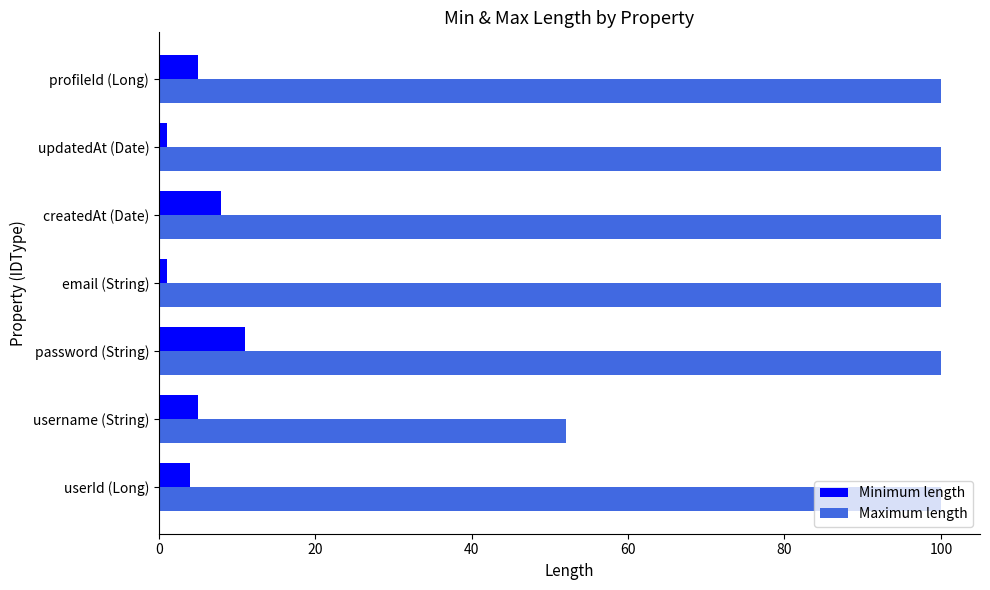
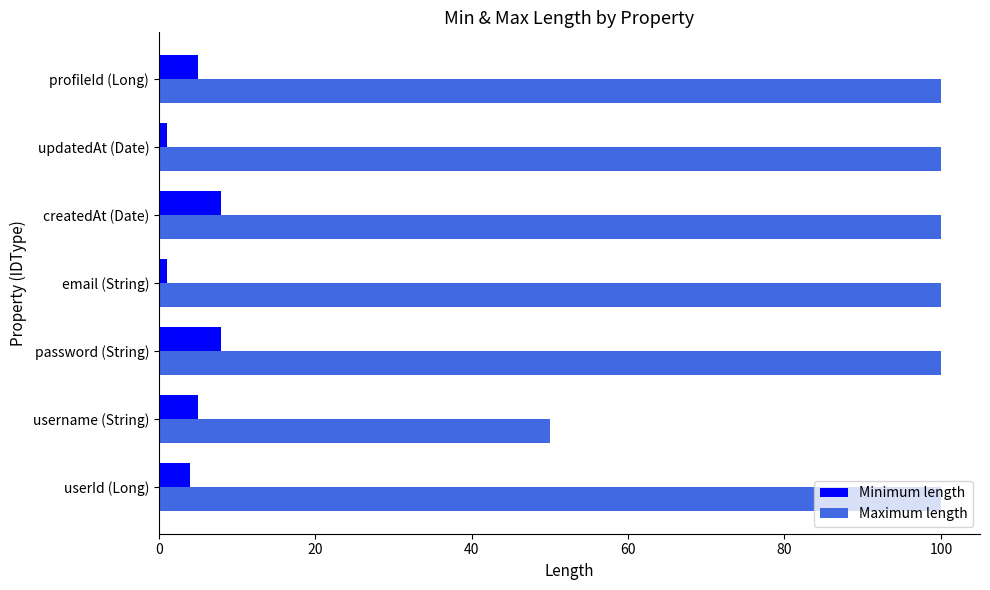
Minimum length, password (String): 11 -> 8
Maximum length, username (String): 52 -> 50
